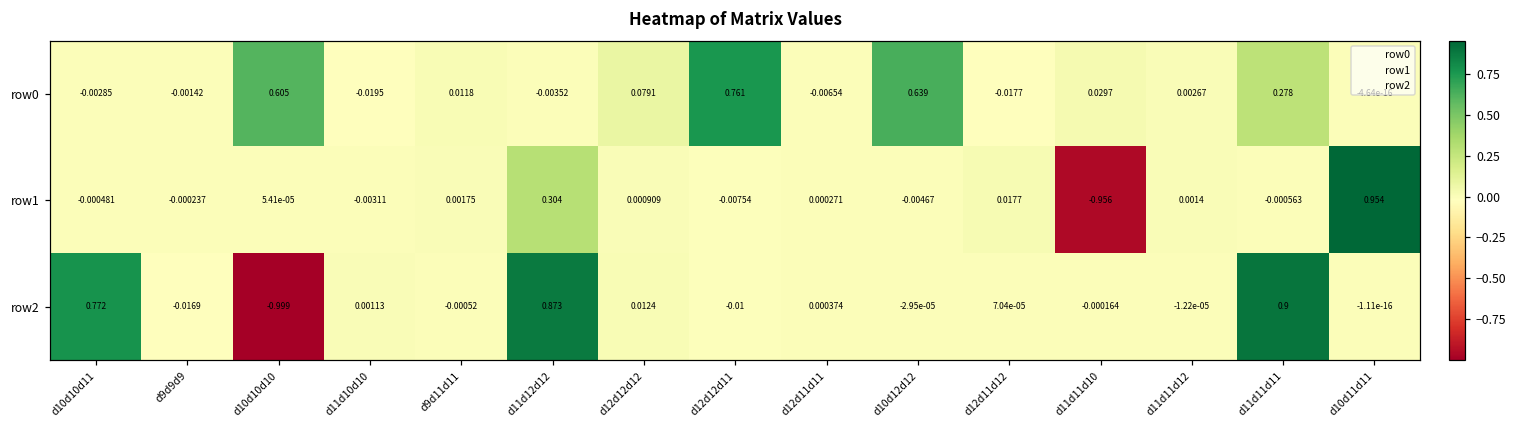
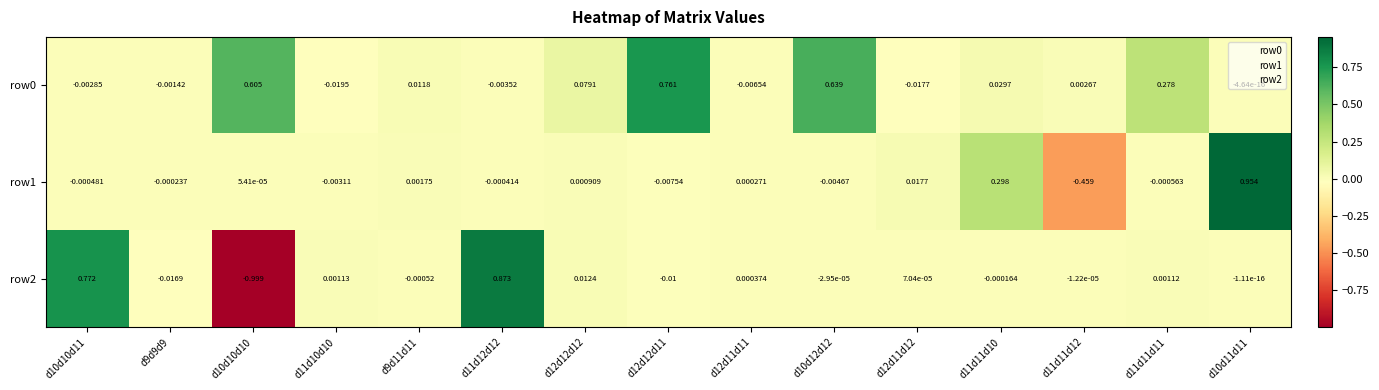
row1, d11d12d12: 0.304 -> -0.000414
row1, d11d11d10: -0.956 -> 0.298
row1, d11d11d12: 0.0014 -> -0.459
row2, d11d11d11: 0.9 -> 0.00112
